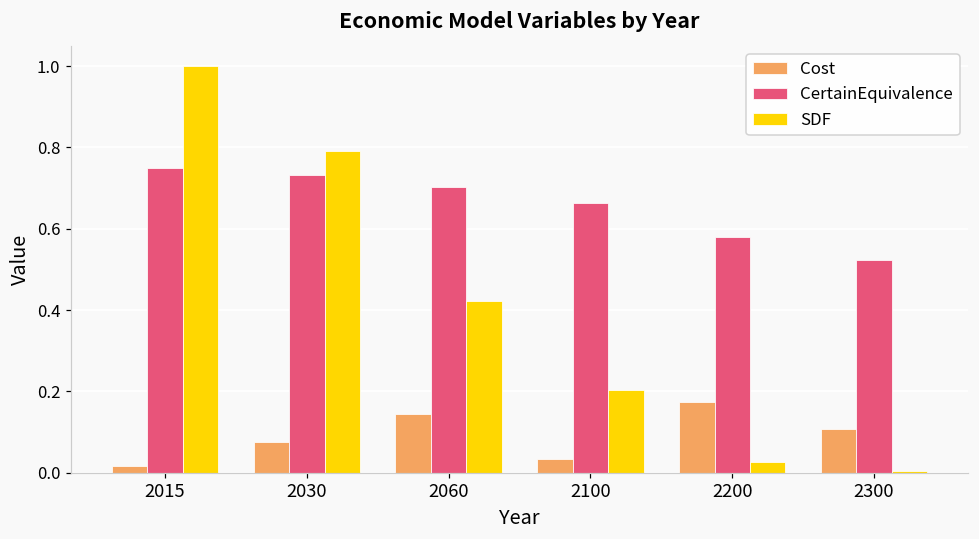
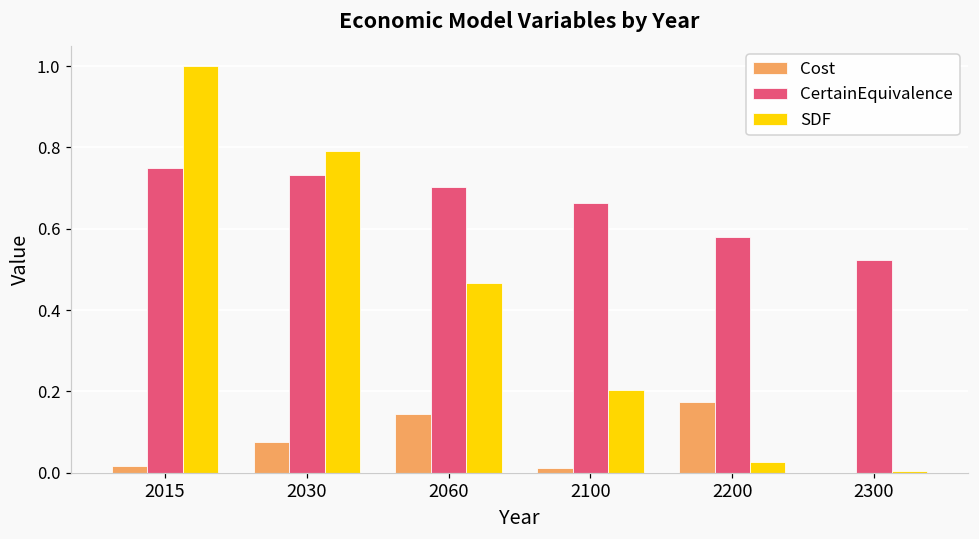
SDF, 2060: 0.42 -> 0.47
Cost, 2100: 0.03 -> 0.01
Cost, 2300: 0.11 -> 0.00
